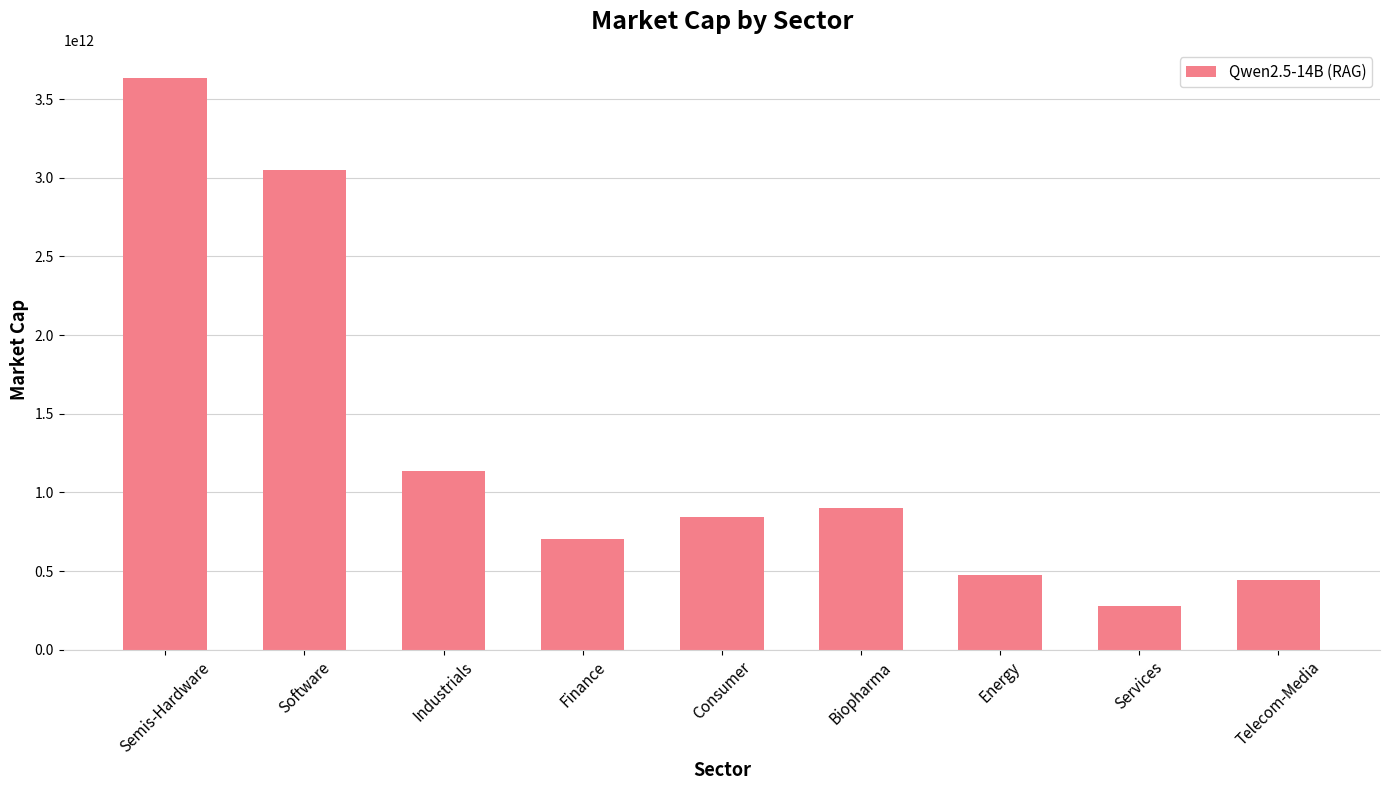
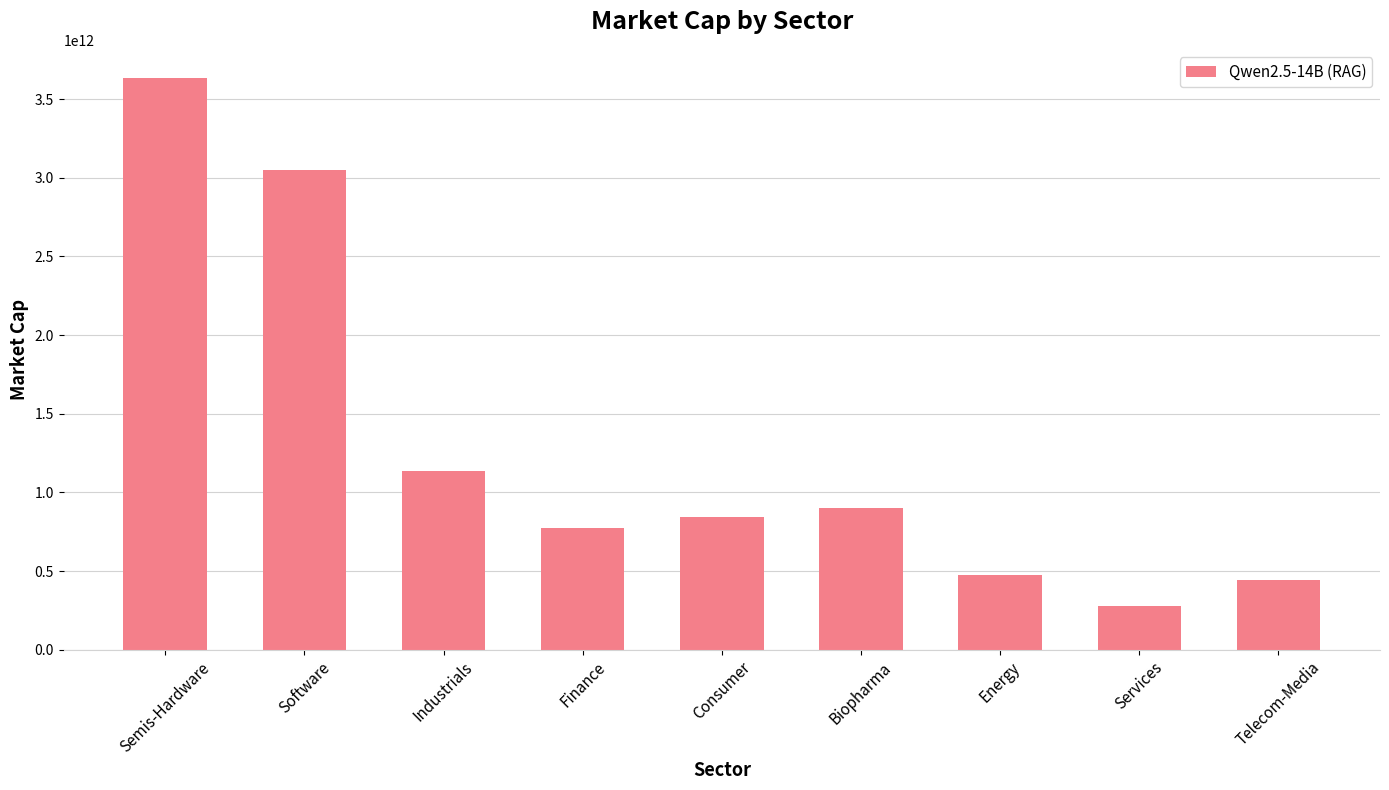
Finance: 710000000000 -> 780000000000
